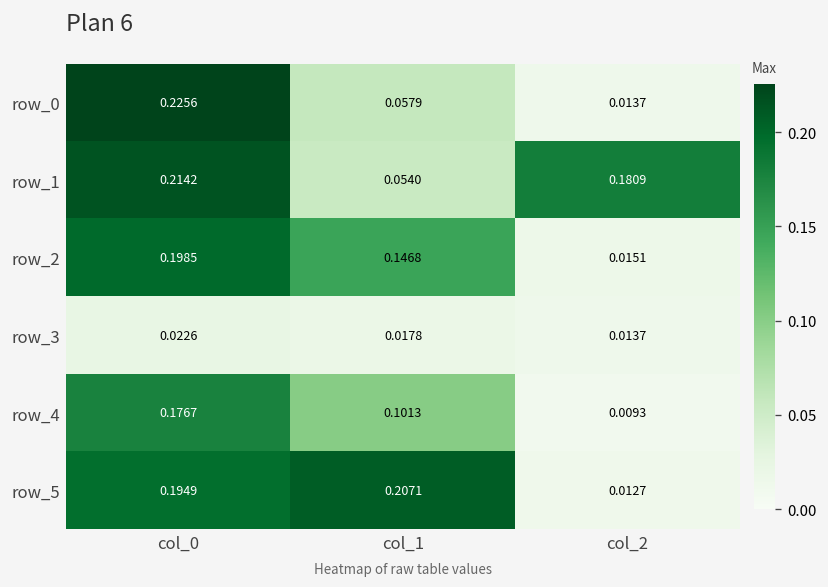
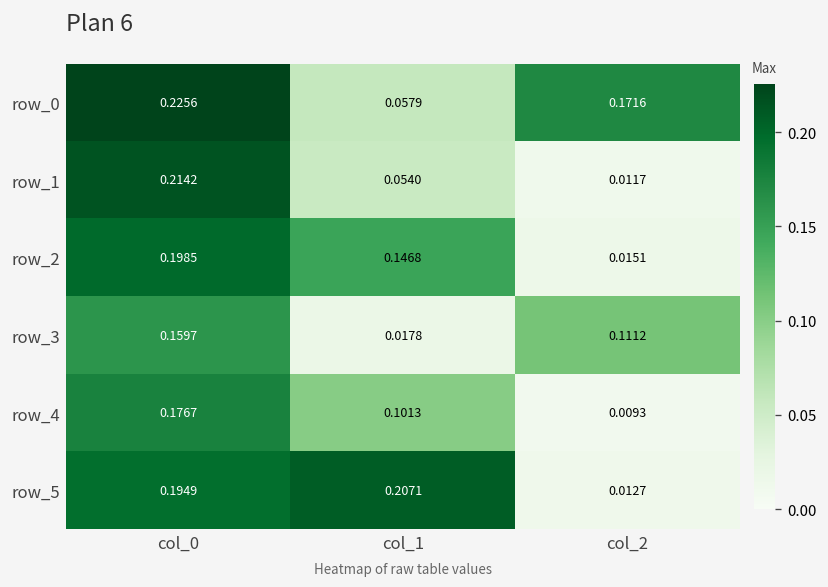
row_0, col_2: 0.0137 -> 0.1716
row_1, col_2: 0.1809 -> 0.0117
row_3, col_0: 0.0226 -> 0.1597
row_3, col_2: 0.0137 -> 0.1112
